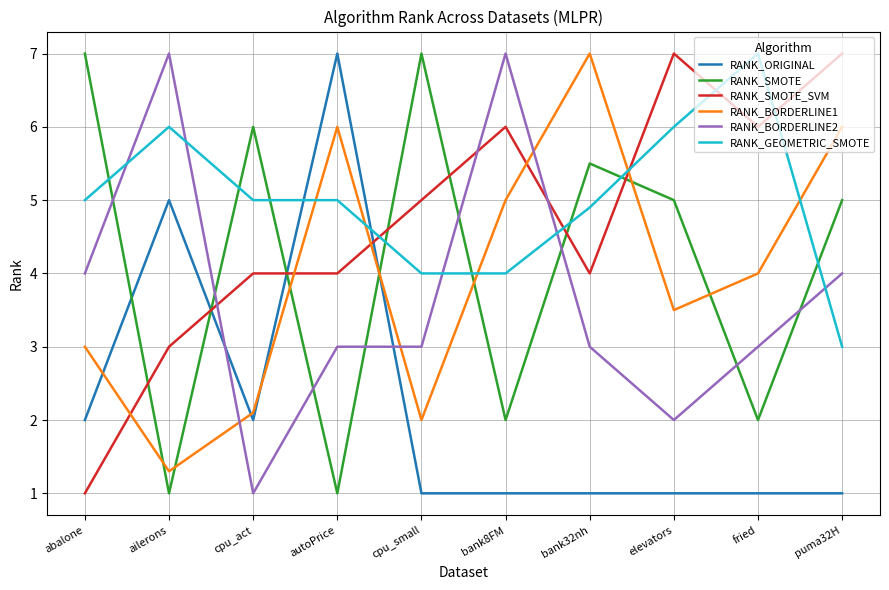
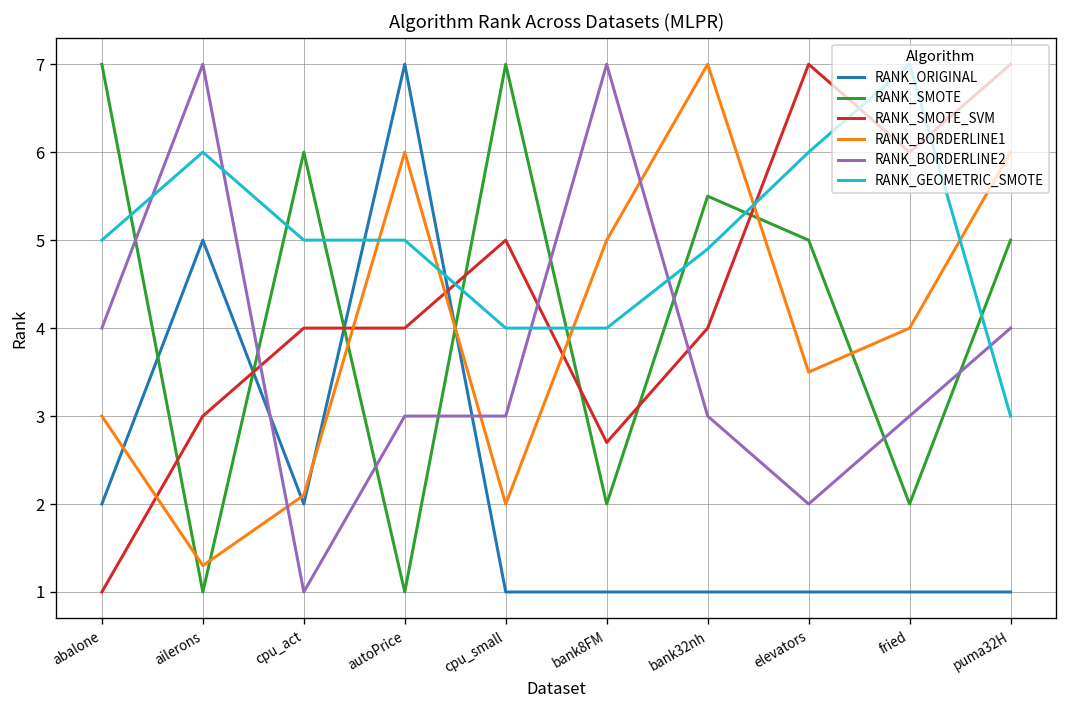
RANK_SMOTE_SVM, bank8FM: 6.0 -> 2.7
